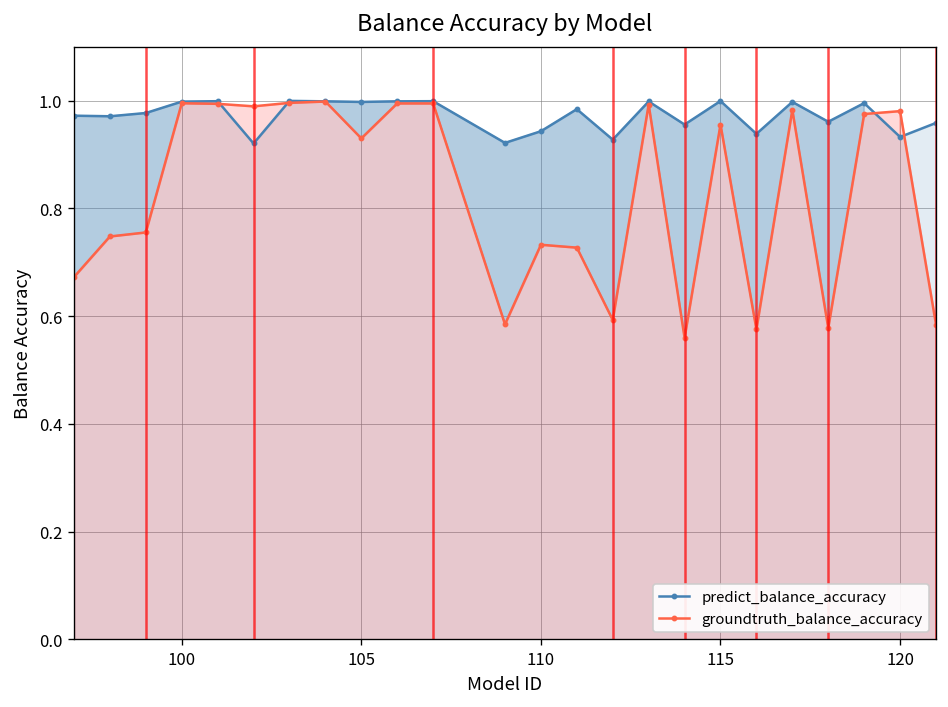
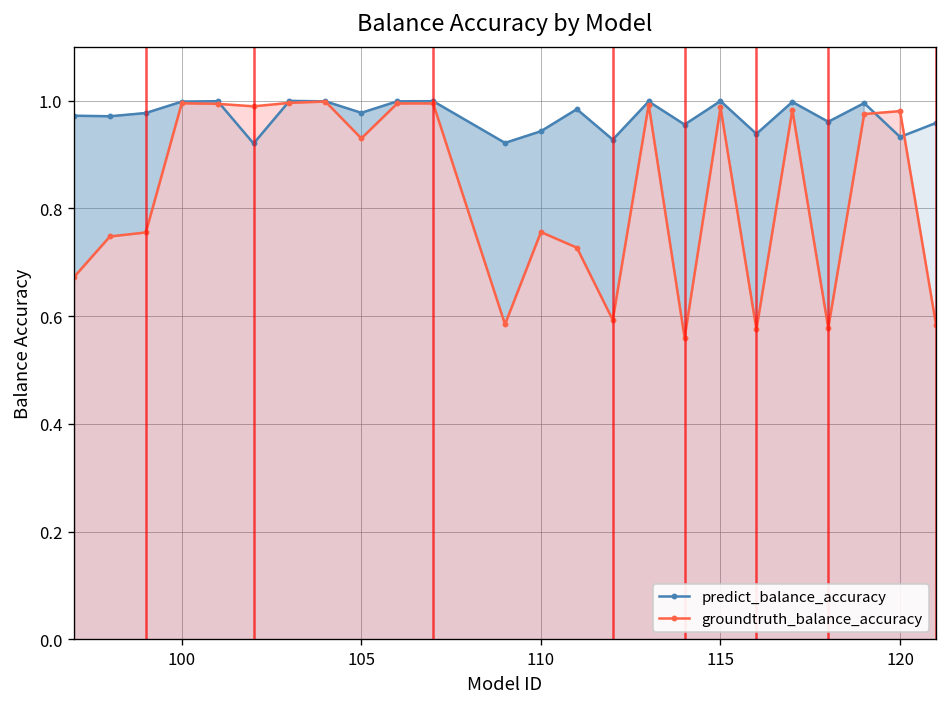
predict_balance_accuracy, 105: 1.00 -> 0.98
groundtruth_balance_accuracy, 110: 0.73 -> 0.76
groundtruth_balance_accuracy, 115: 0.96 -> 0.99
